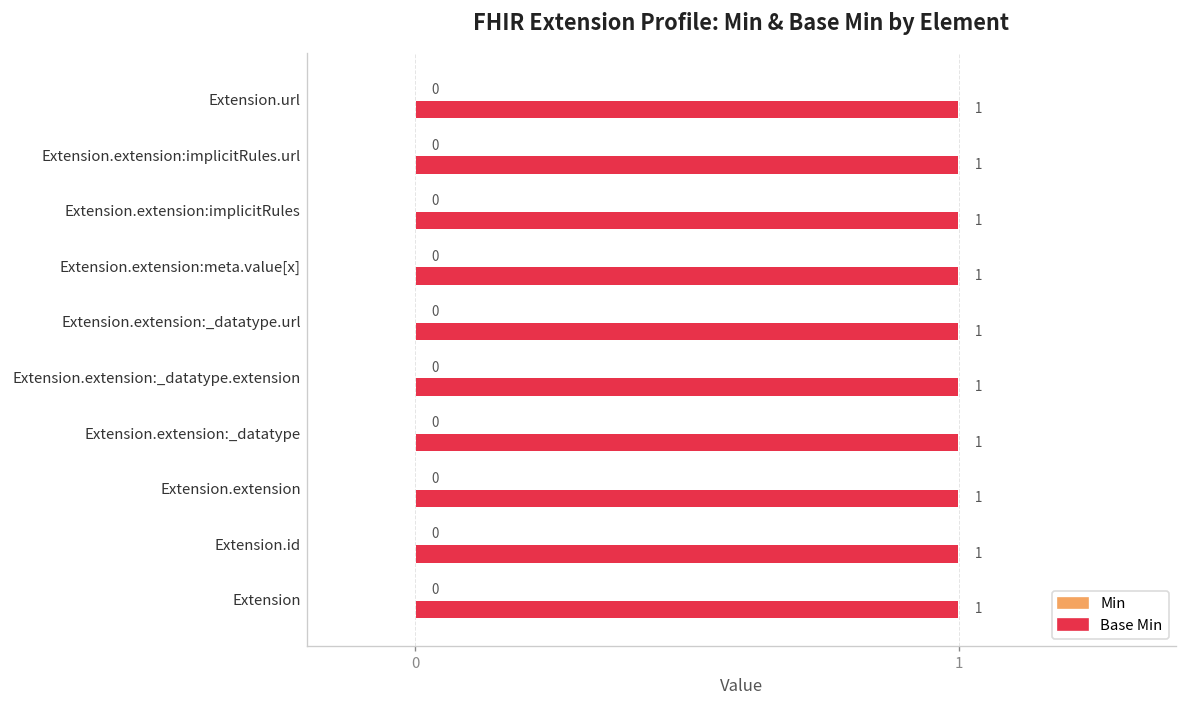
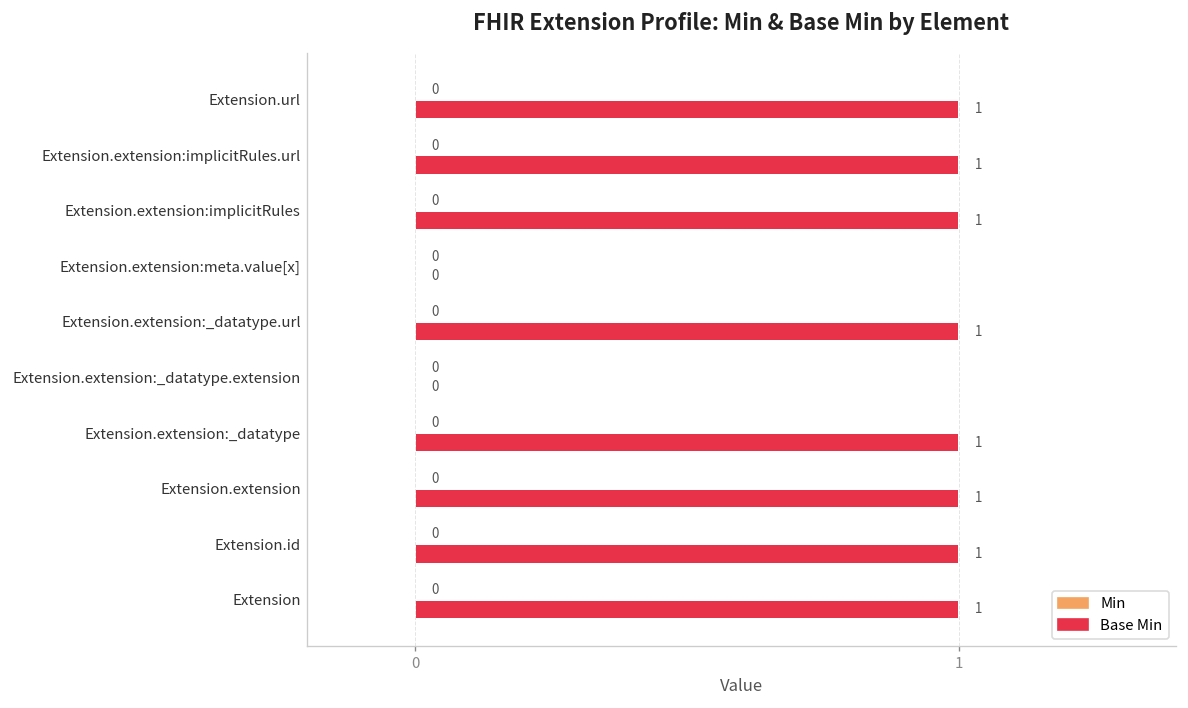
Base Min, Extension.extension:meta.value[x]: 1 -> 0
Base Min, Extension.extension:_datatype.extension: 1 -> 0
